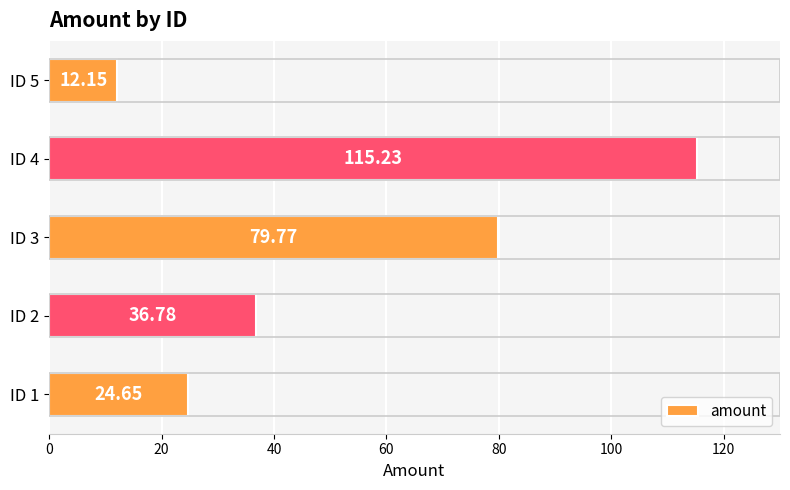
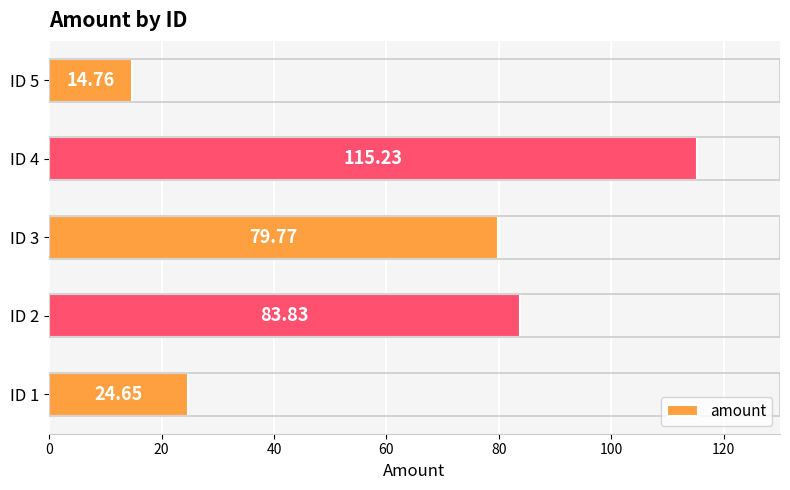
ID 5: 12.15 -> 14.76
ID 2: 36.78 -> 83.83
